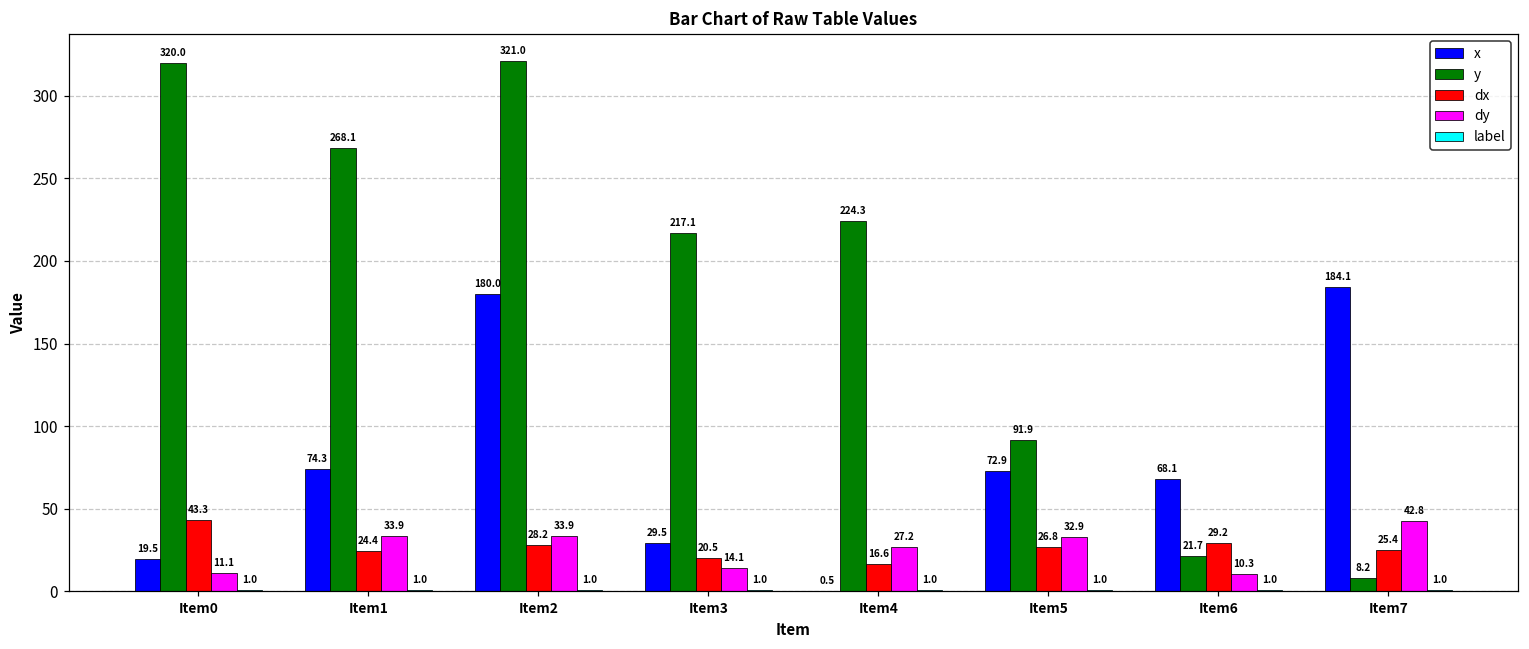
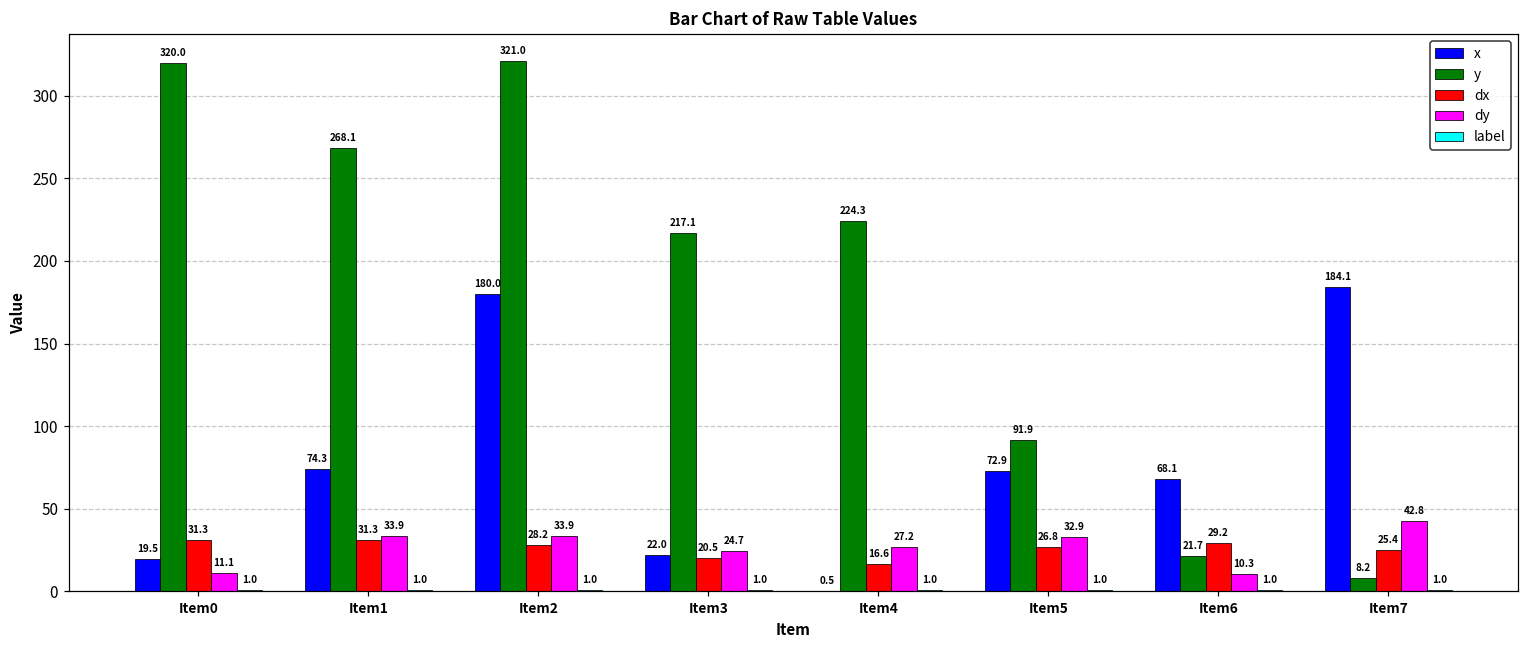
dx, Item0: 43.3 -> 31.3
dx, Item1: 24.4 -> 31.3
x, Item3: 29.5 -> 22.0
dy, Item3: 14.1 -> 24.7
